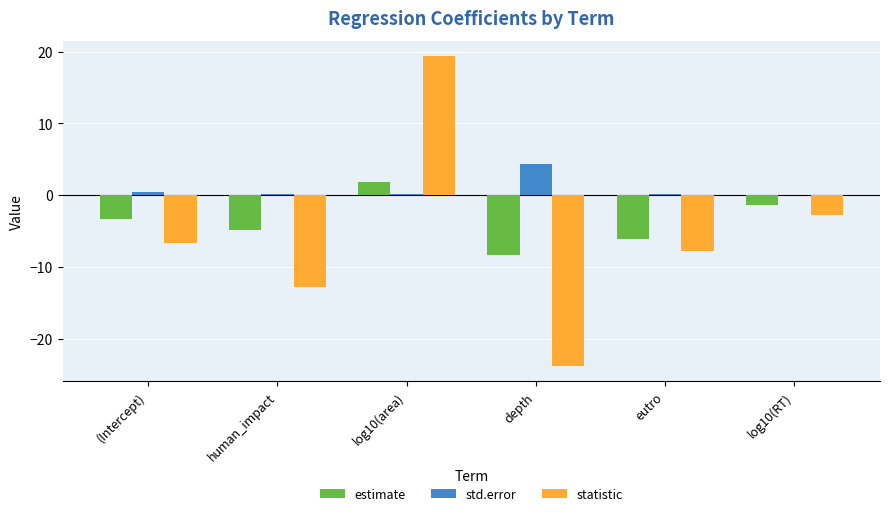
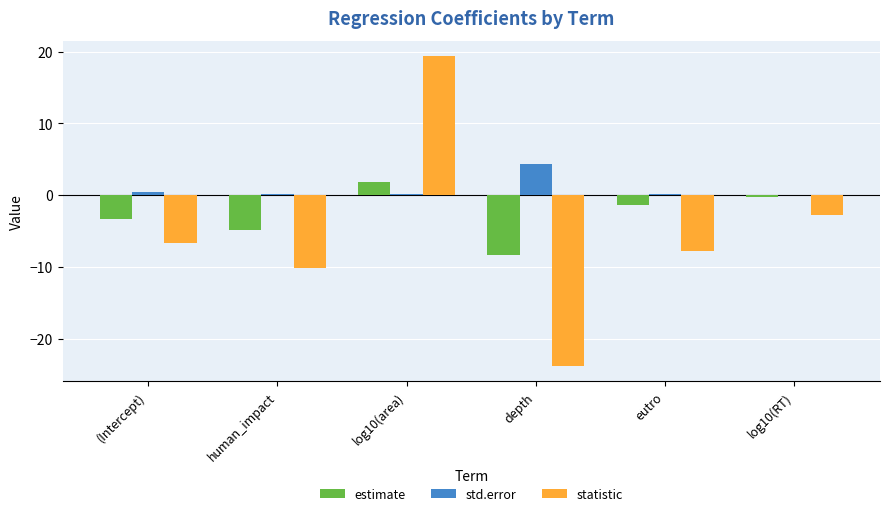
statistic, human_impact: -13 -> -10
estimate, eutro: -6 -> -1
estimate, log10(RT): -1 -> 0
